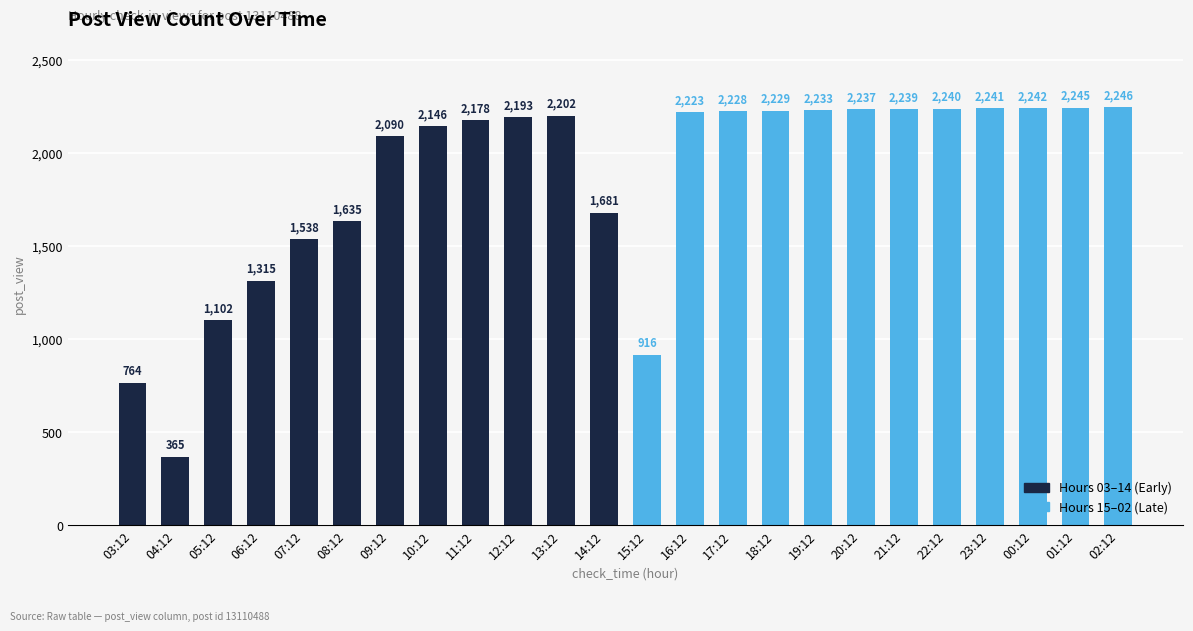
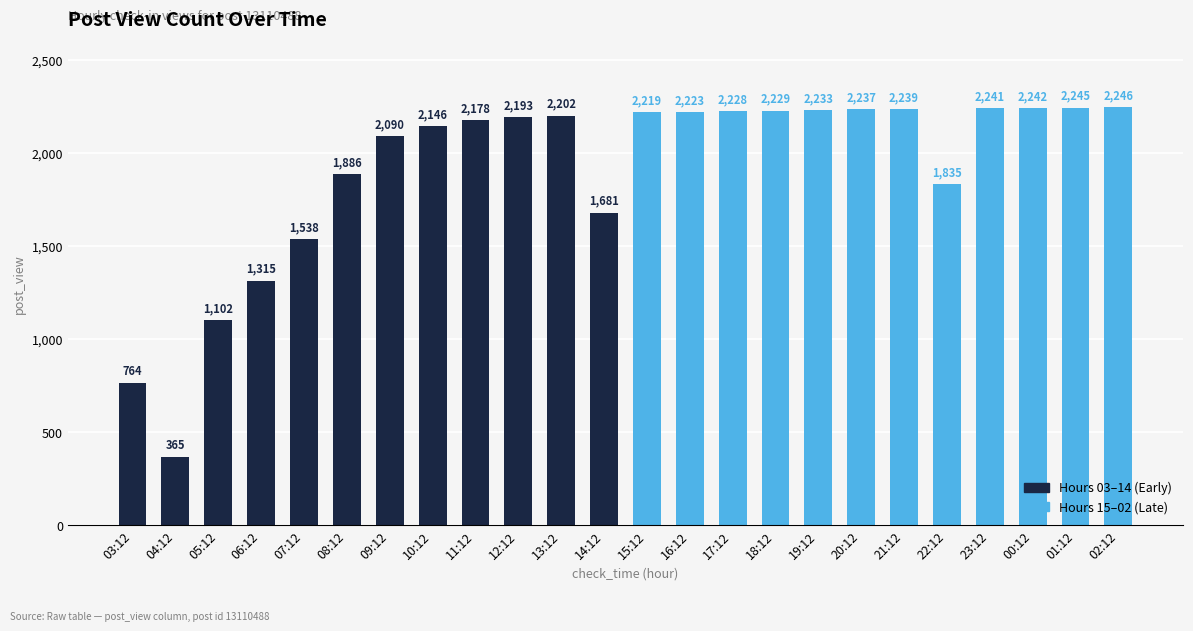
08:12: 1,635 -> 1,886
15:12: 916 -> 2,219
22:12: 2,240 -> 1,835
